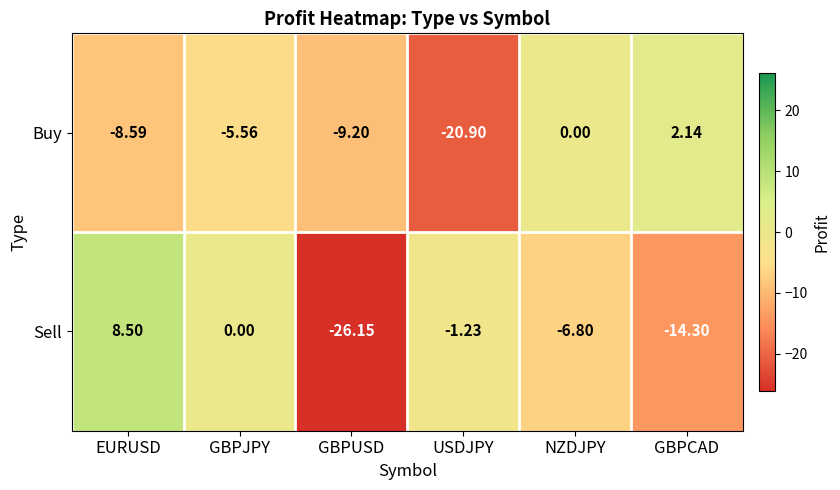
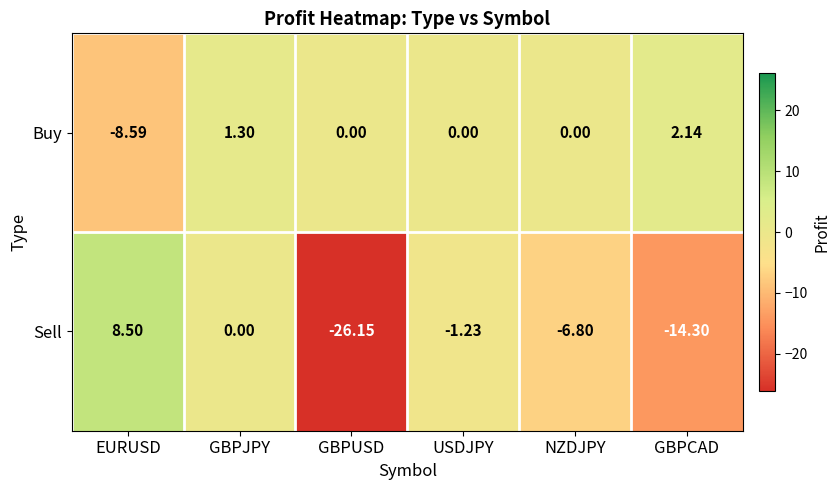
Buy, GBPJPY: -5.56 -> 1.30
Buy, GBPUSD: -9.20 -> 0.00
Buy, USDJPY: -20.90 -> 0.00
